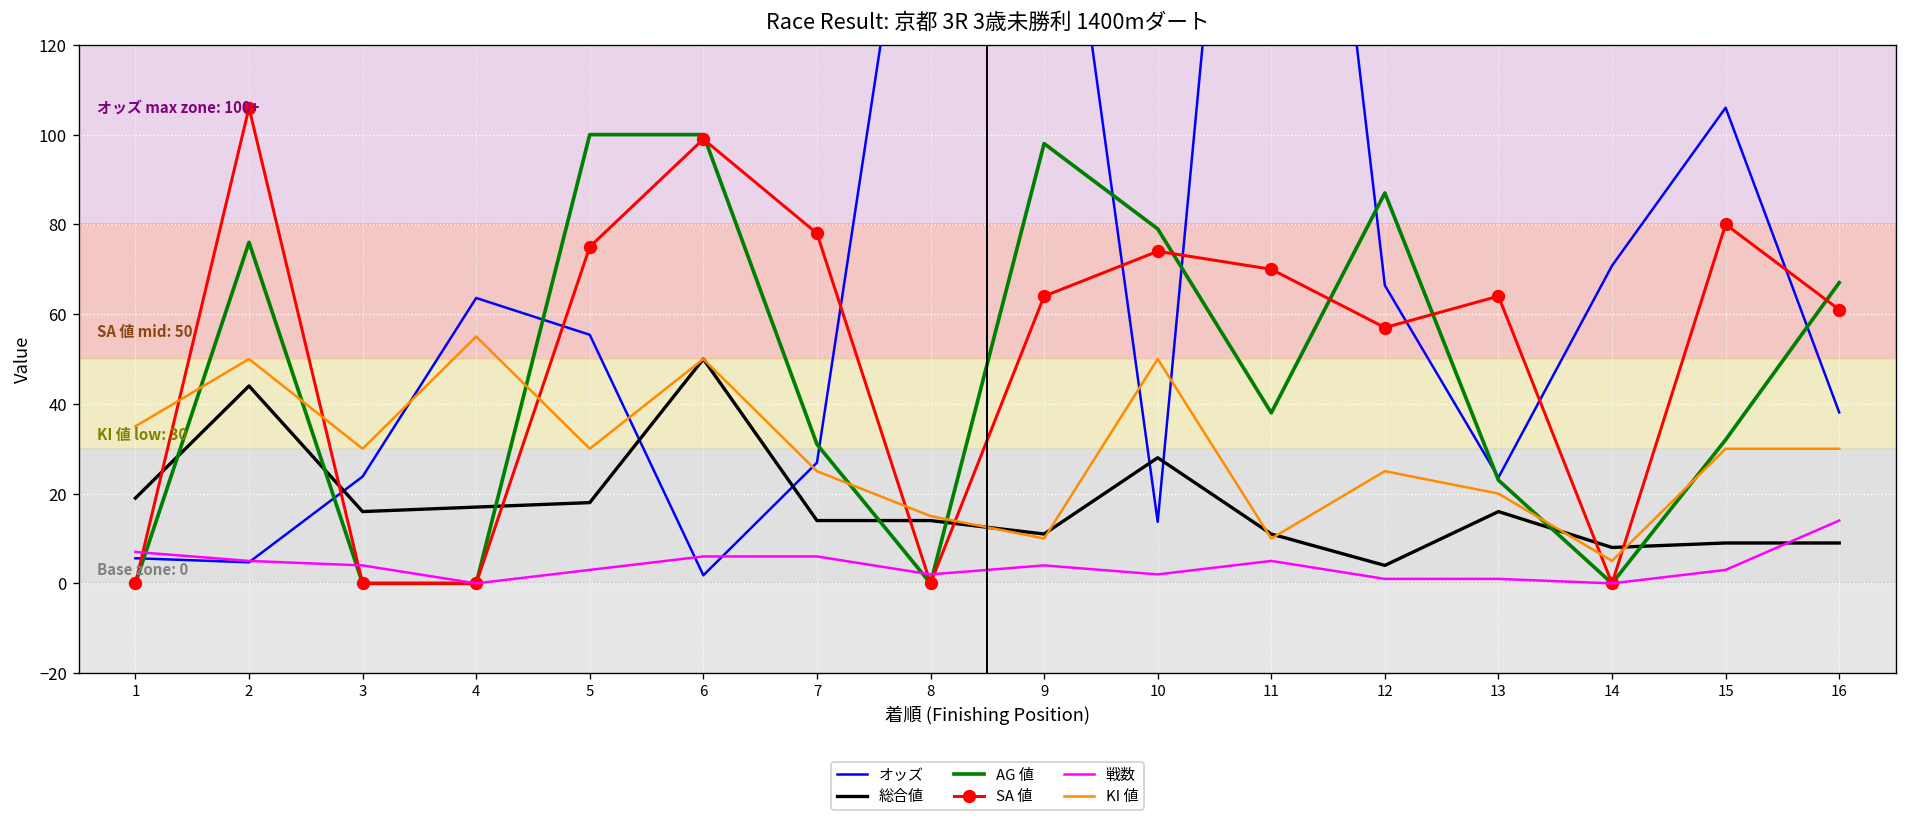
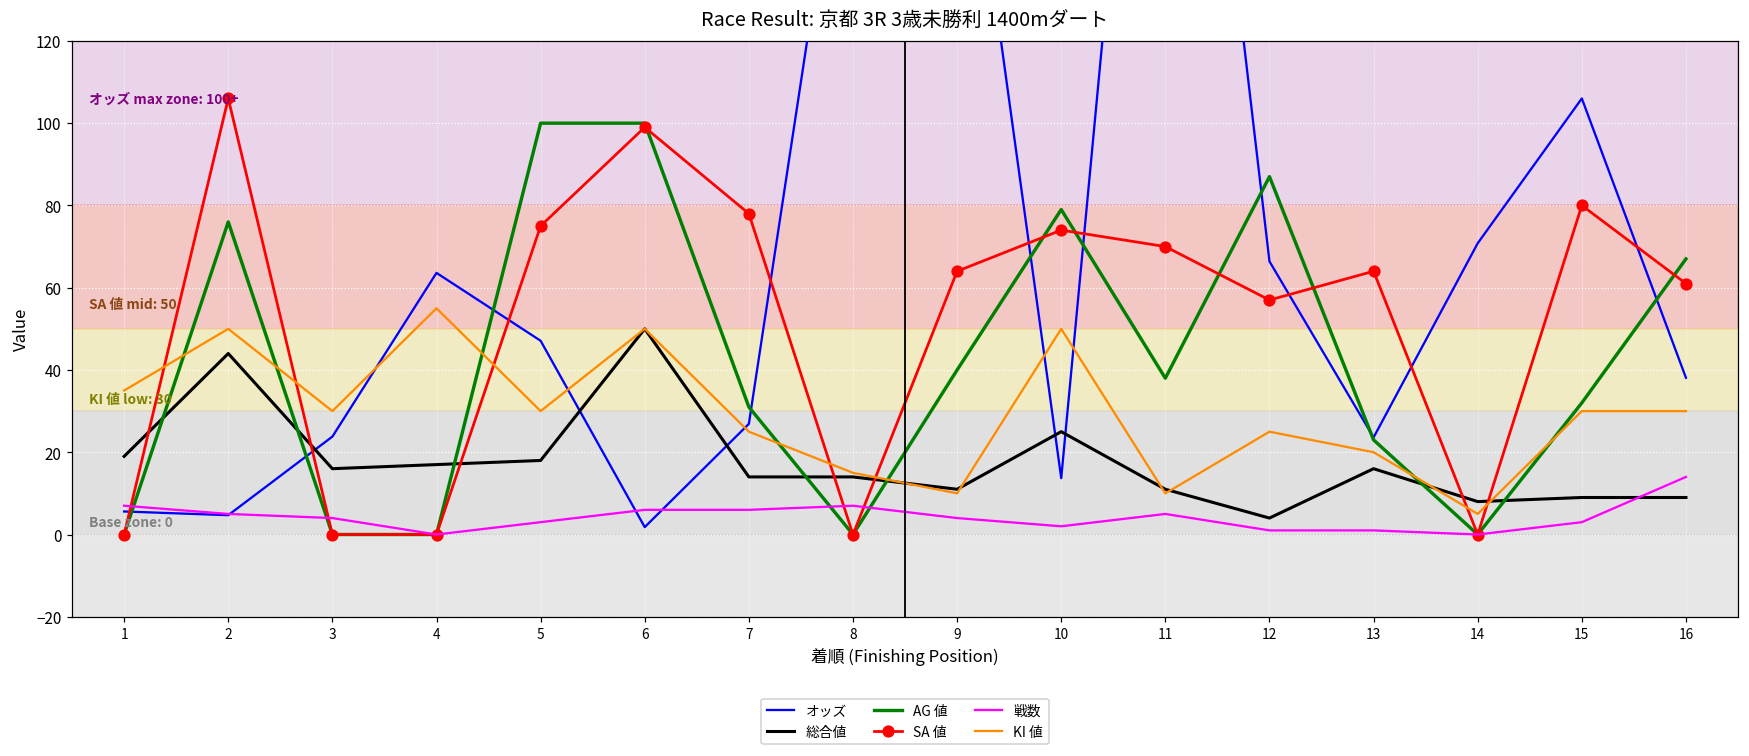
オッズ, 5: 55 -> 47
戦数, 8: 2 -> 7
AG 値, 9: 98 -> 40
総合値, 10: 28 -> 25
